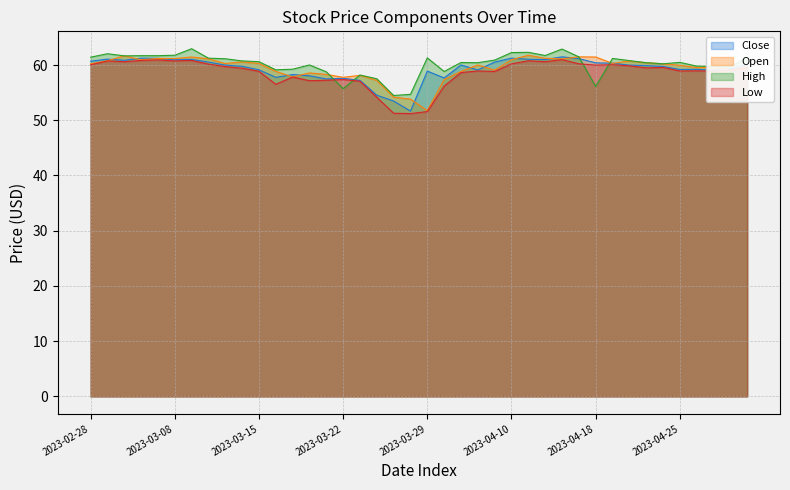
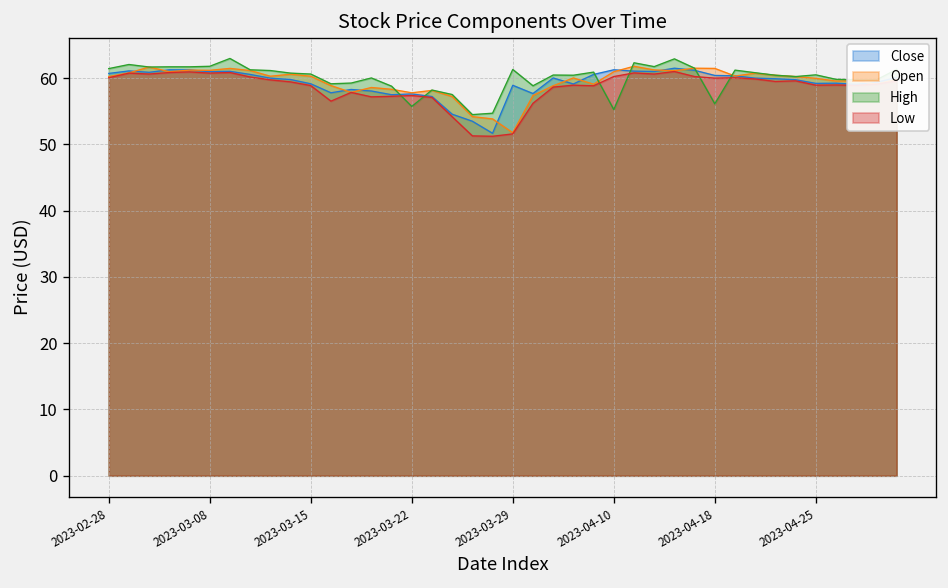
High, 2023-04-10: 62 -> 55
